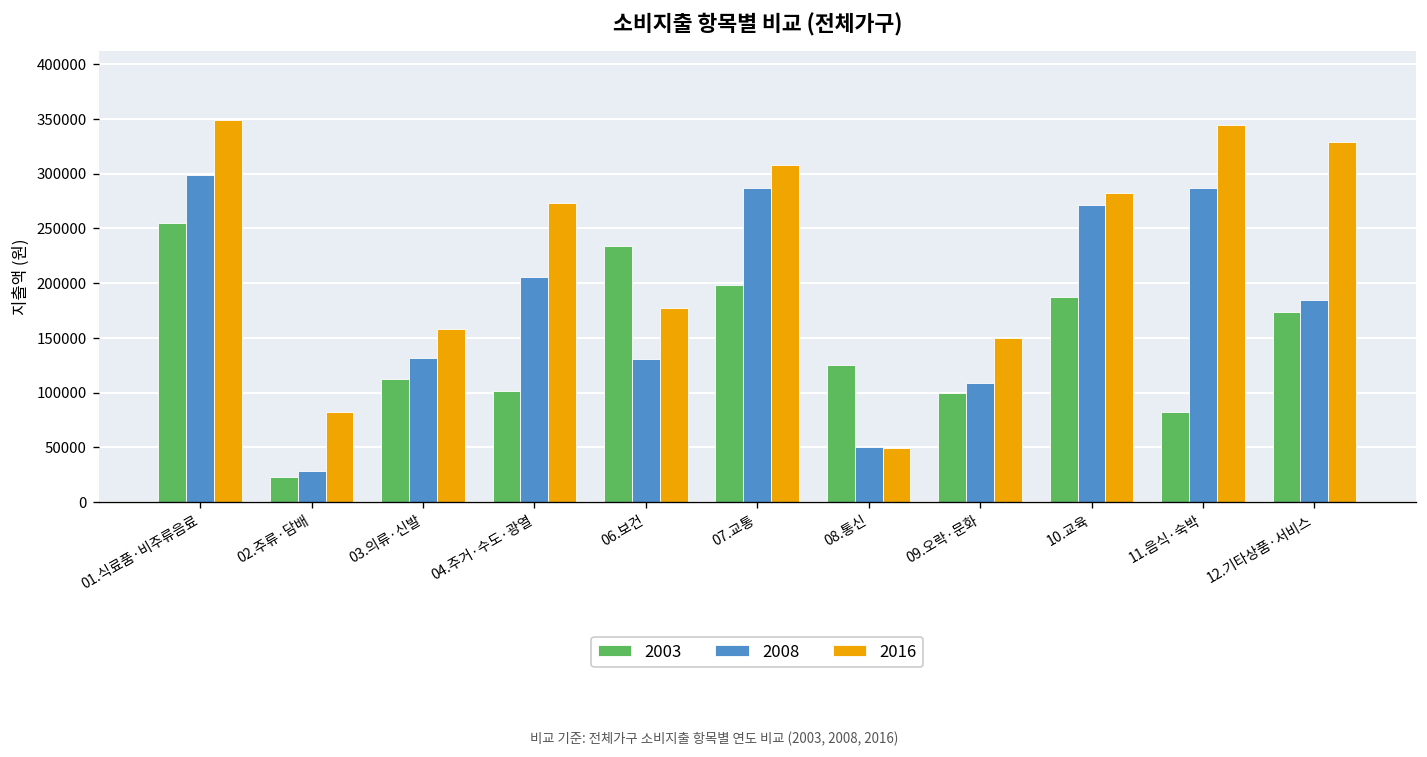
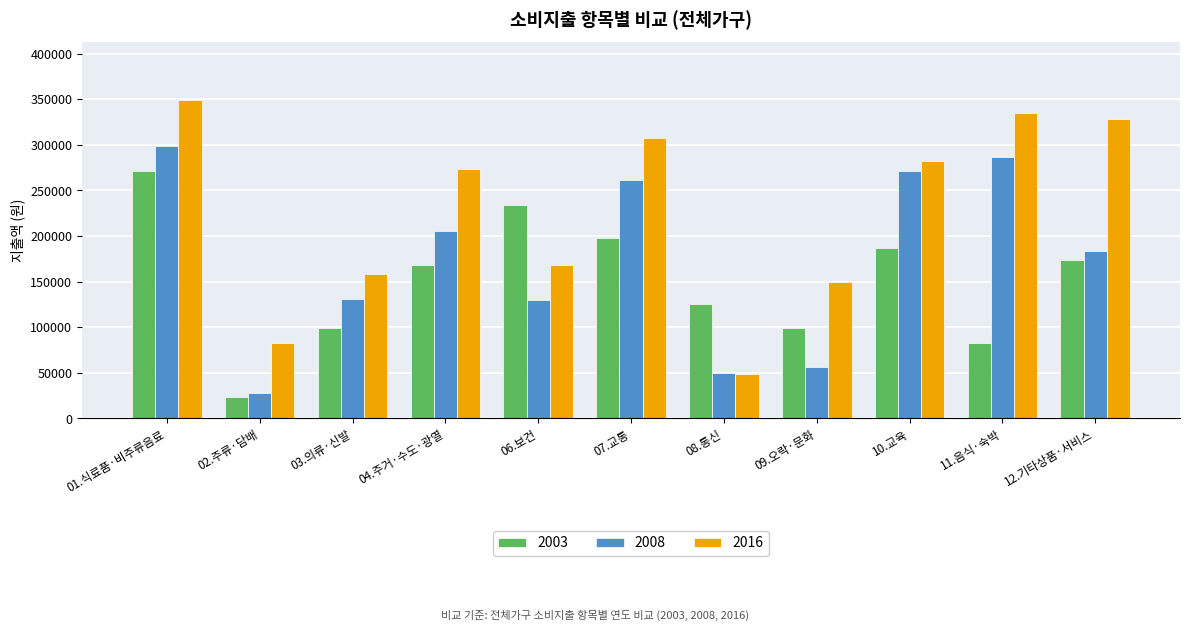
2003, 01.식료품·비주류음료: 260000 -> 270000
2003, 03.의류·신발: 110000 -> 100000
2003, 04.주거·수도·광열: 100000 -> 170000
2016, 06.보건: 180000 -> 170000
2008, 07.교통: 290000 -> 260000
2008, 09.오락·문화: 110000 -> 60000
2016, 11.음식·숙박: 344000 -> 335000
